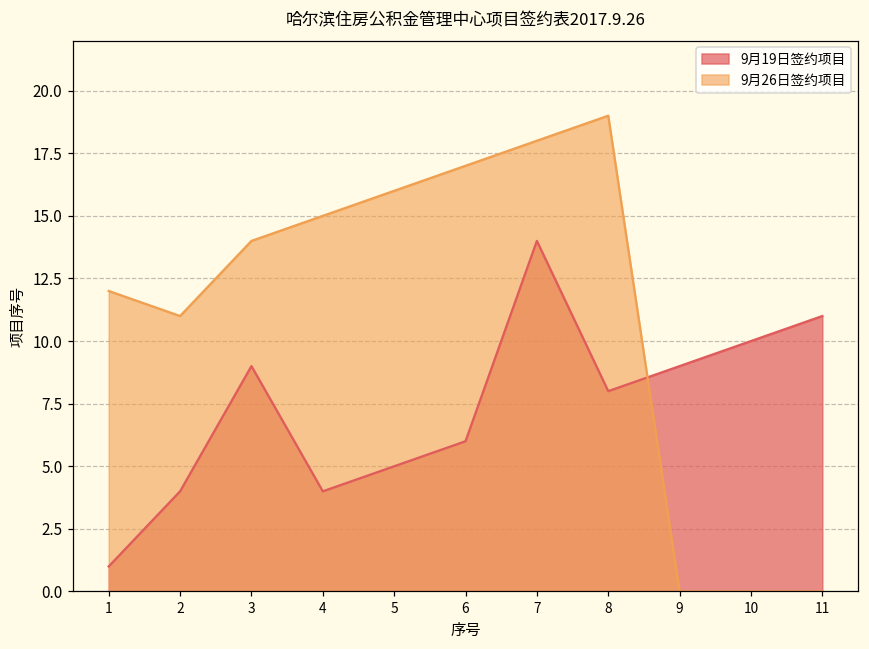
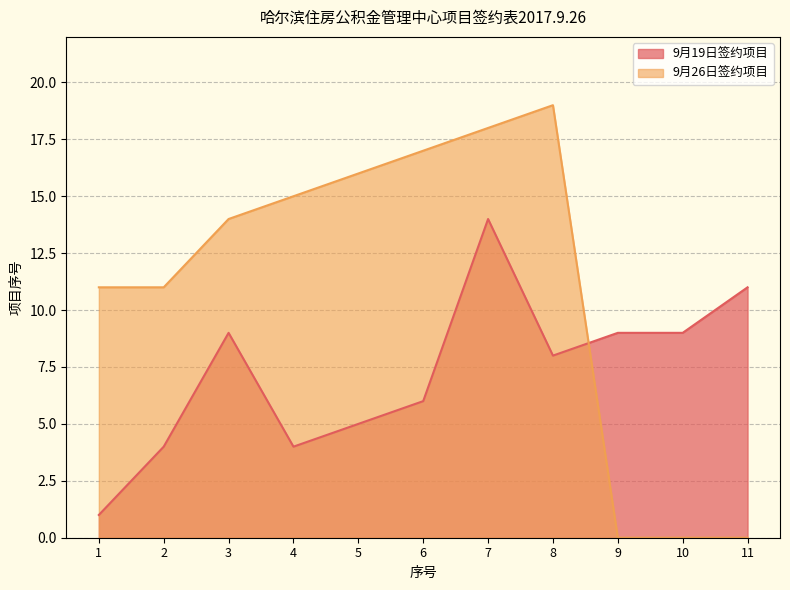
9月26日签约项目, 1: 12 -> 11
9月19日签约项目, 10: 10 -> 9
